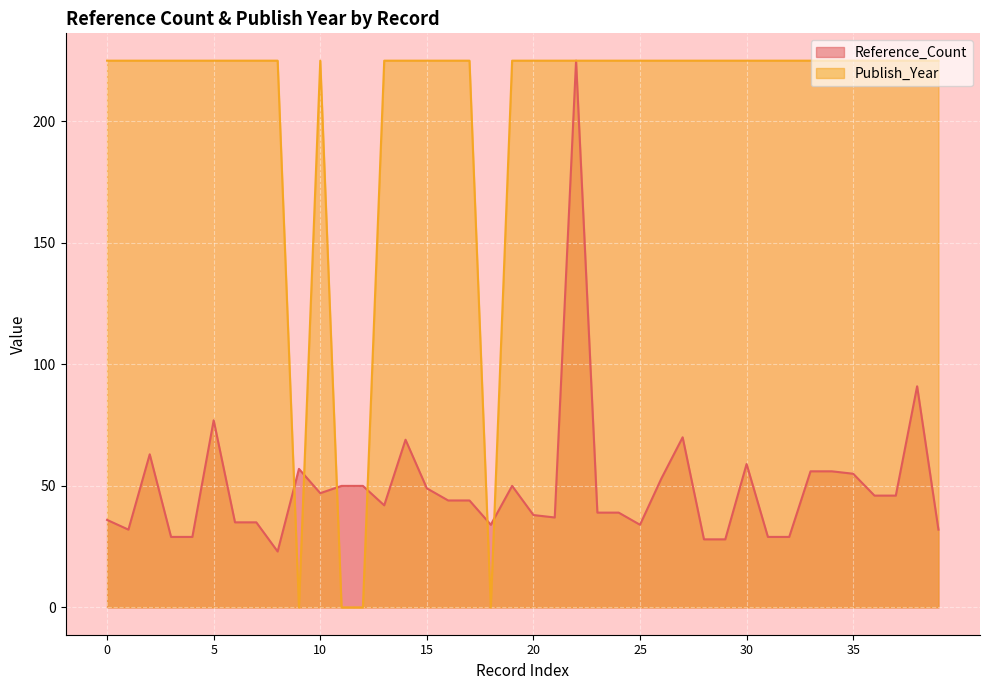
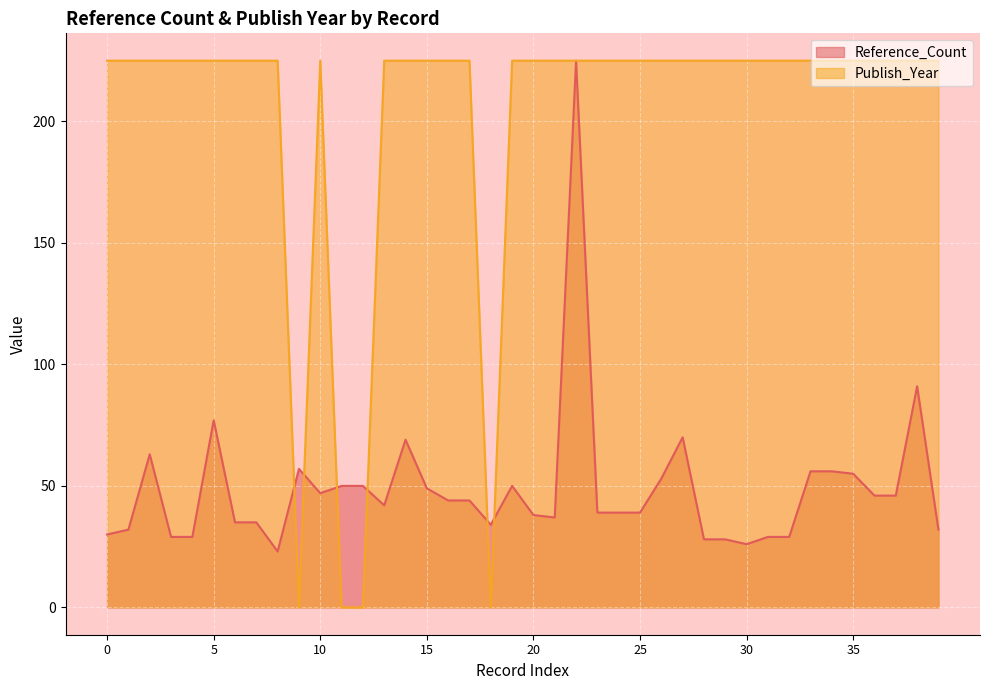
Reference_Count, 0: 36 -> 30
Reference_Count, 25: 34 -> 39
Reference_Count, 30: 59 -> 26
